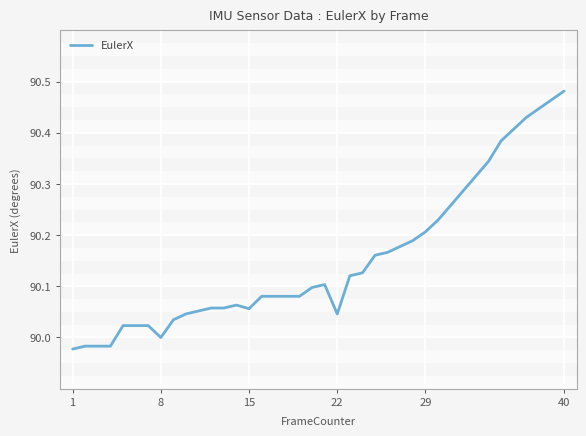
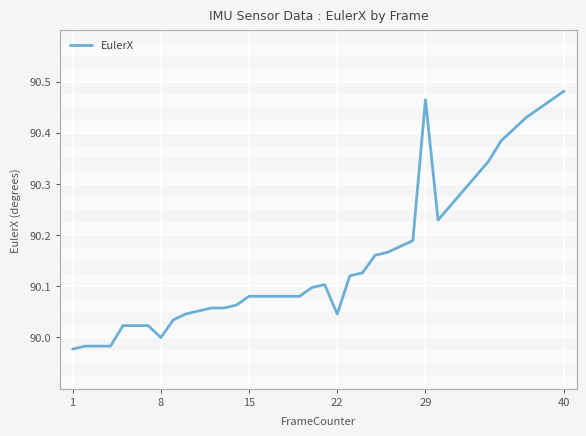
15: 90.06 -> 90.08
29: 90.21 -> 90.46
